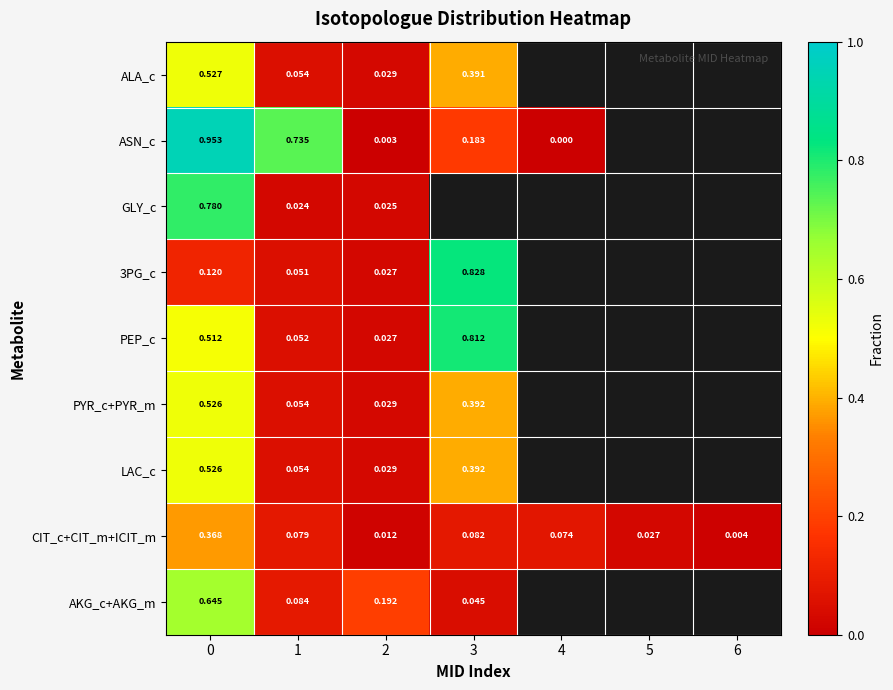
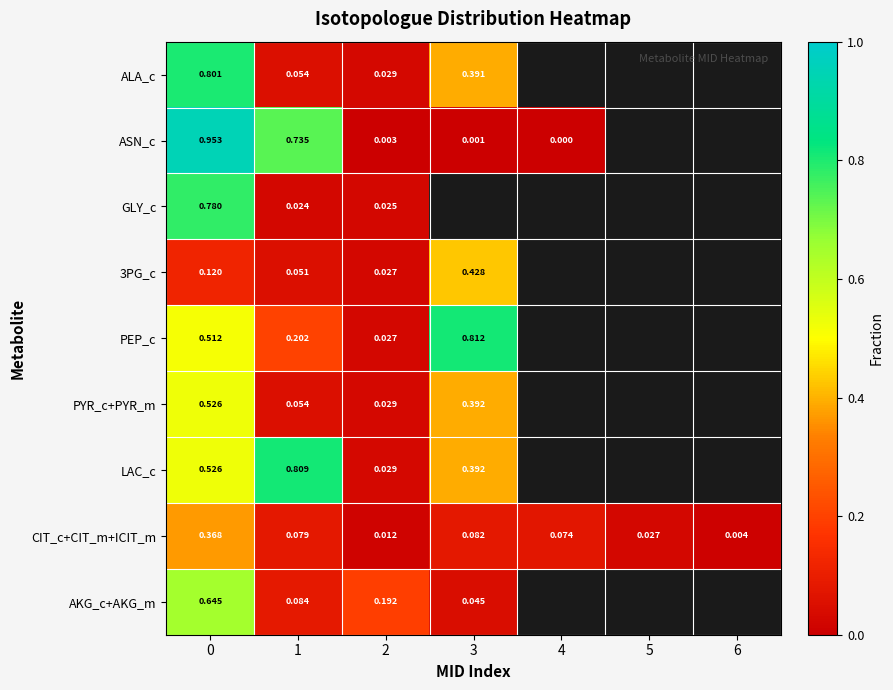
ALA_c, 0: 0.527 -> 0.801
ASN_c, 3: 0.183 -> 0.001
3PG_c, 3: 0.828 -> 0.428
PEP_c, 1: 0.052 -> 0.202
LAC_c, 1: 0.054 -> 0.809
